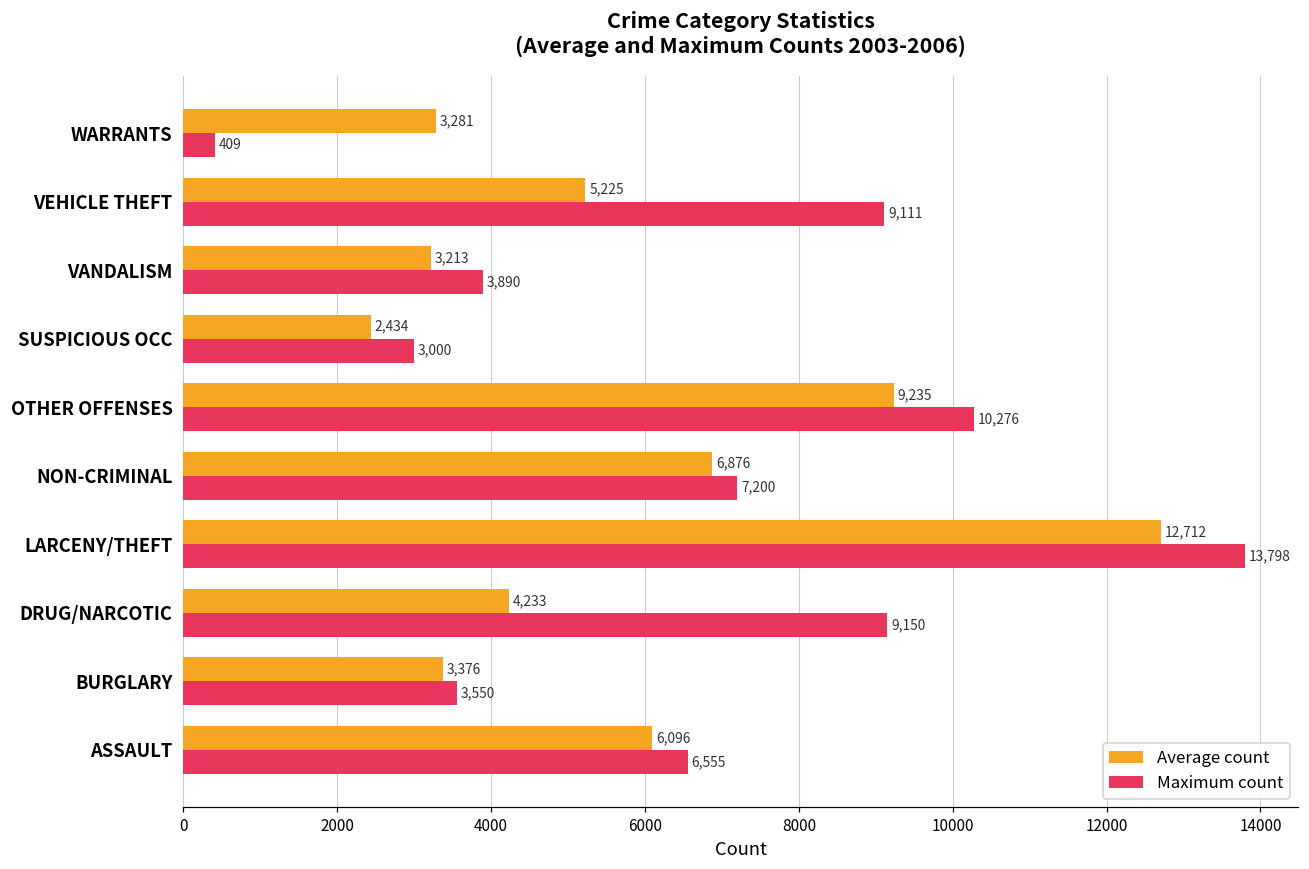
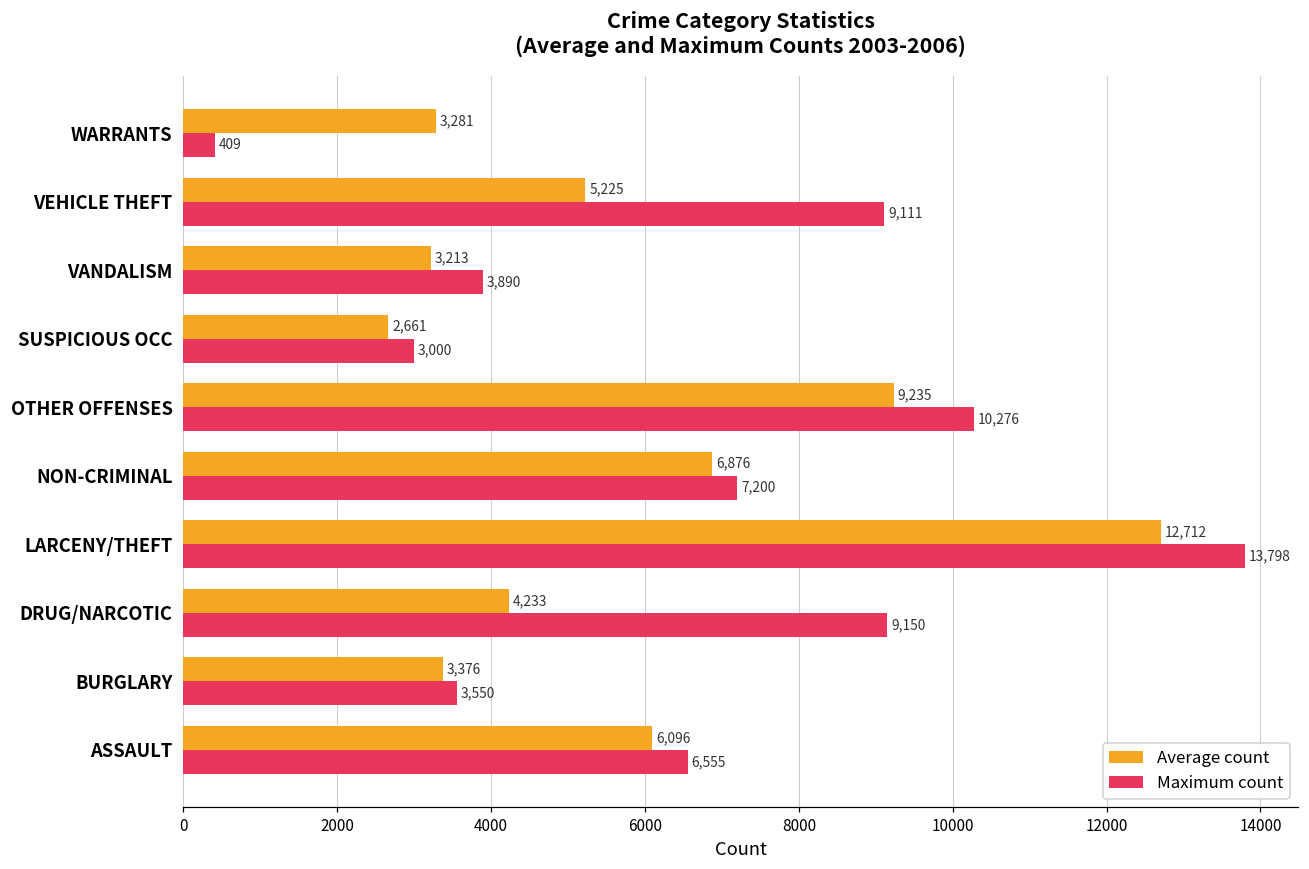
Average count, SUSPICIOUS OCC: 2,434 -> 2,661
